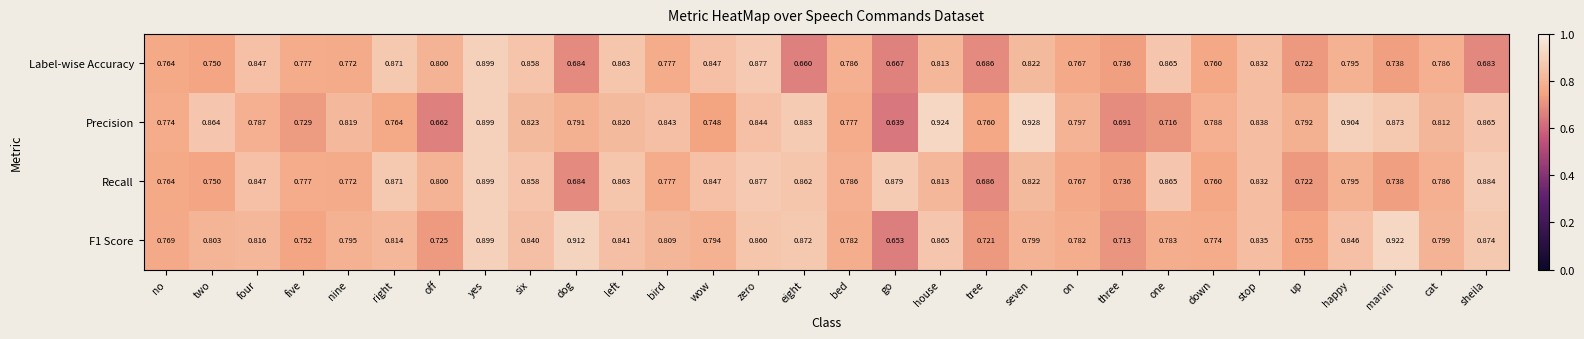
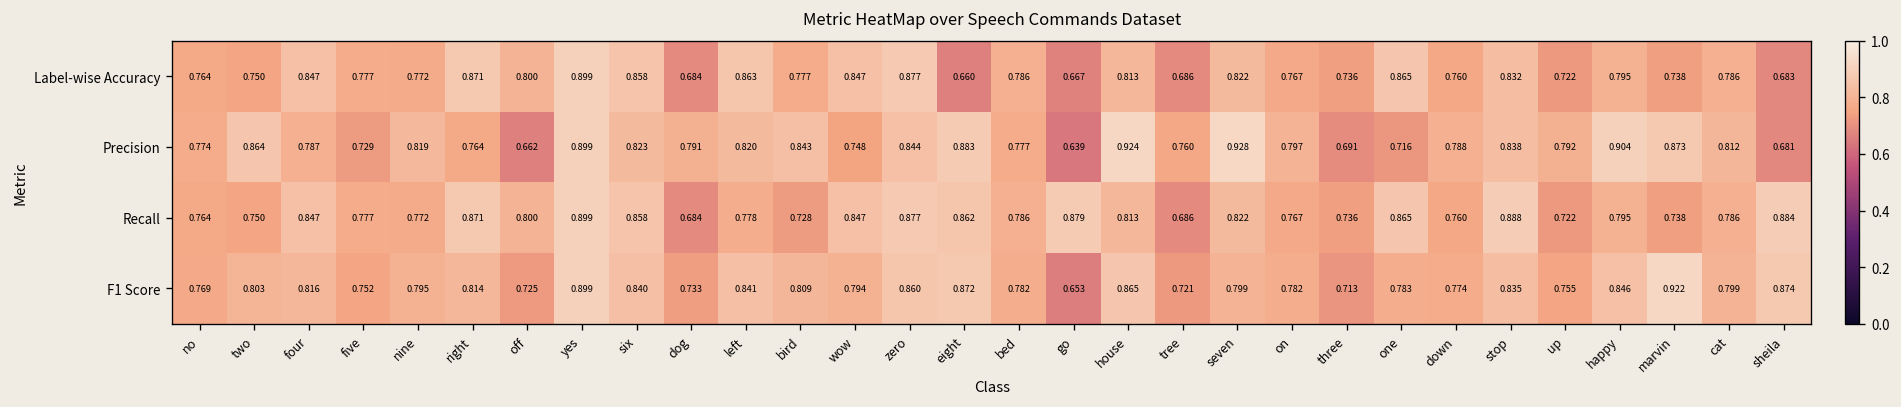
Precision, sheila: 0.865 -> 0.681
Recall, left: 0.863 -> 0.778
Recall, bird: 0.777 -> 0.728
Recall, stop: 0.832 -> 0.888
F1 Score, dog: 0.912 -> 0.733
